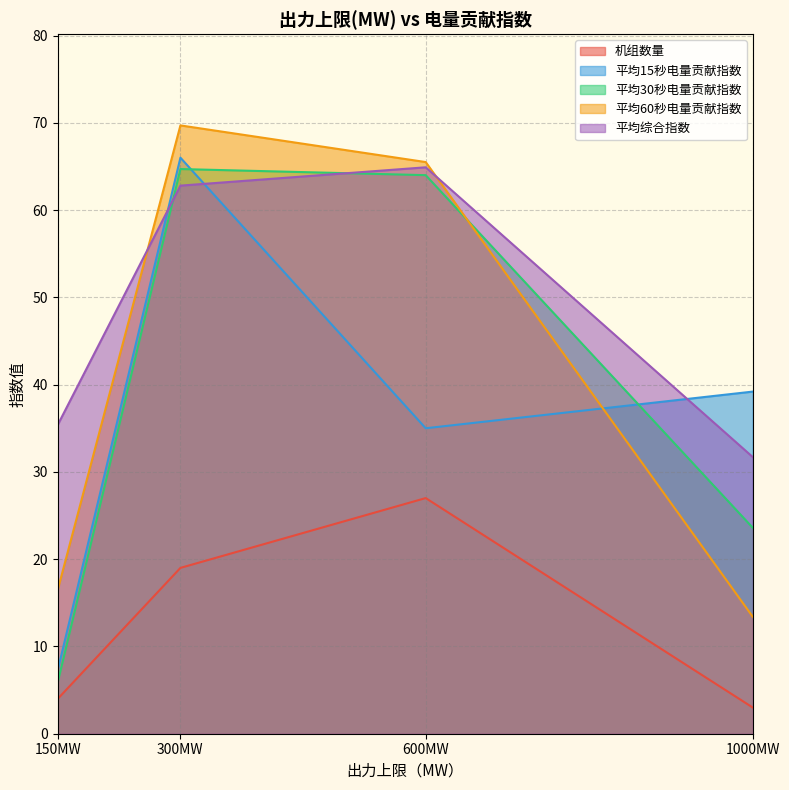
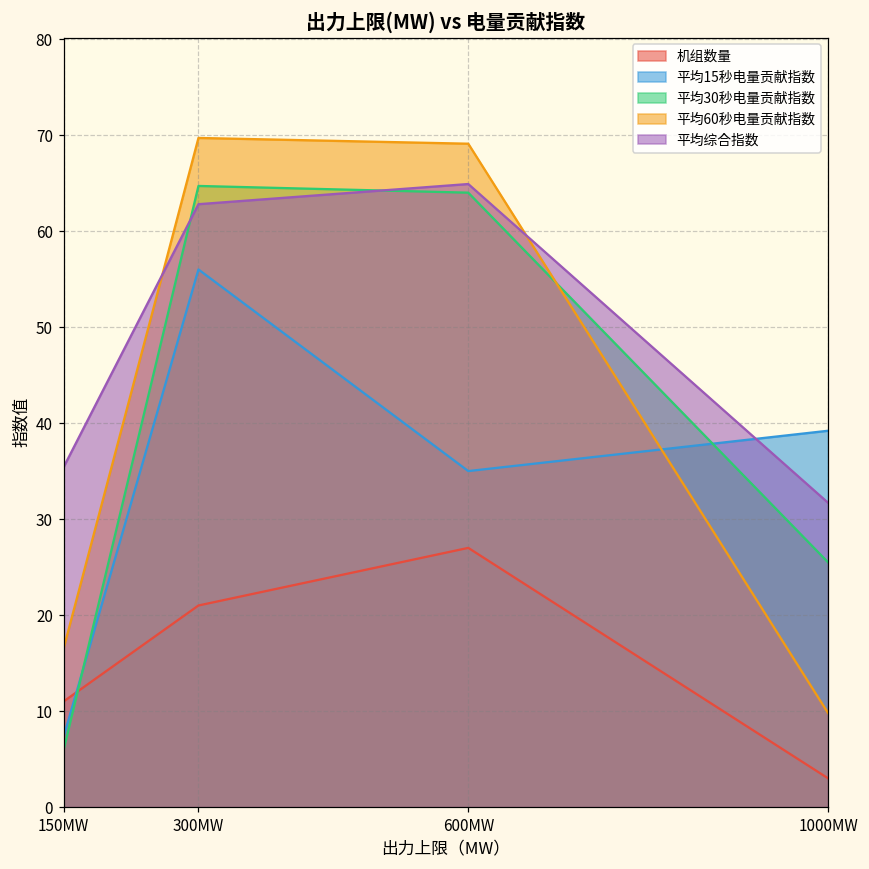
机组数量, 150MW: 4 -> 11
机组数量, 300MW: 19 -> 21
平均15秒电量贡献指数, 300MW: 66 -> 56
平均60秒电量贡献指数, 600MW: 66 -> 69
平均30秒电量贡献指数, 1000MW: 24 -> 26
平均60秒电量贡献指数, 1000MW: 13 -> 10
